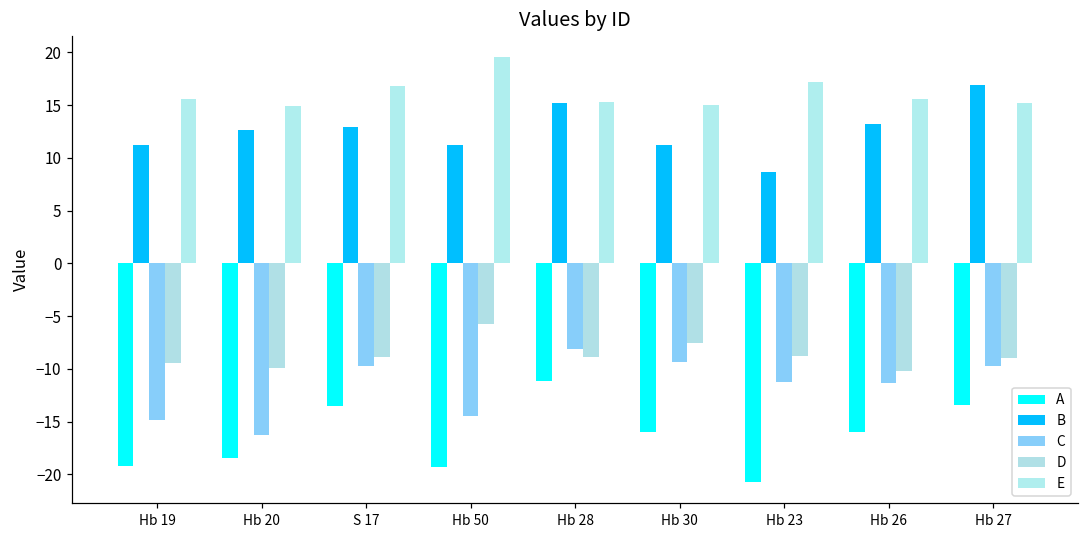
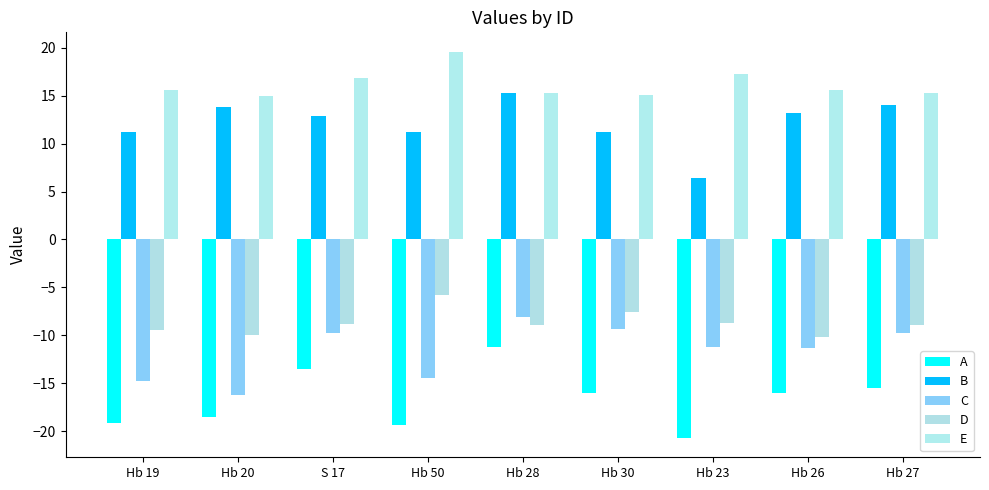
B, Hb 20: 13 -> 14
B, Hb 23: 9 -> 6
A, Hb 27: -13 -> -15
B, Hb 27: 17 -> 14
